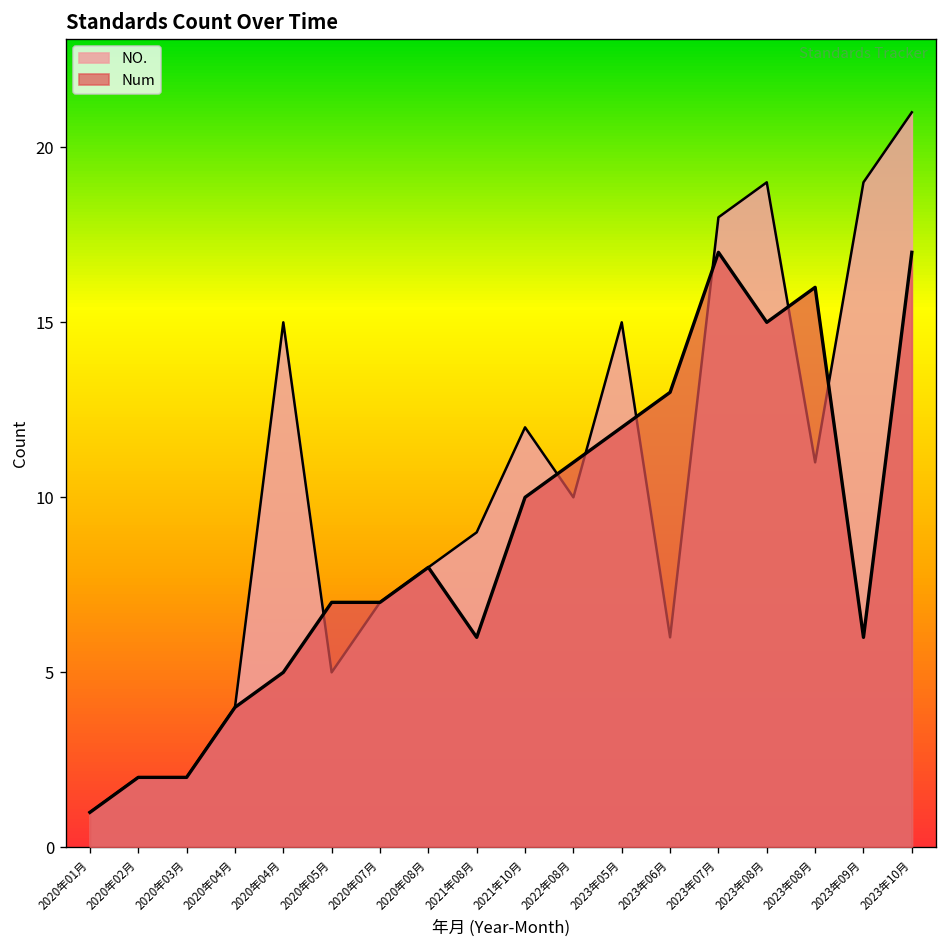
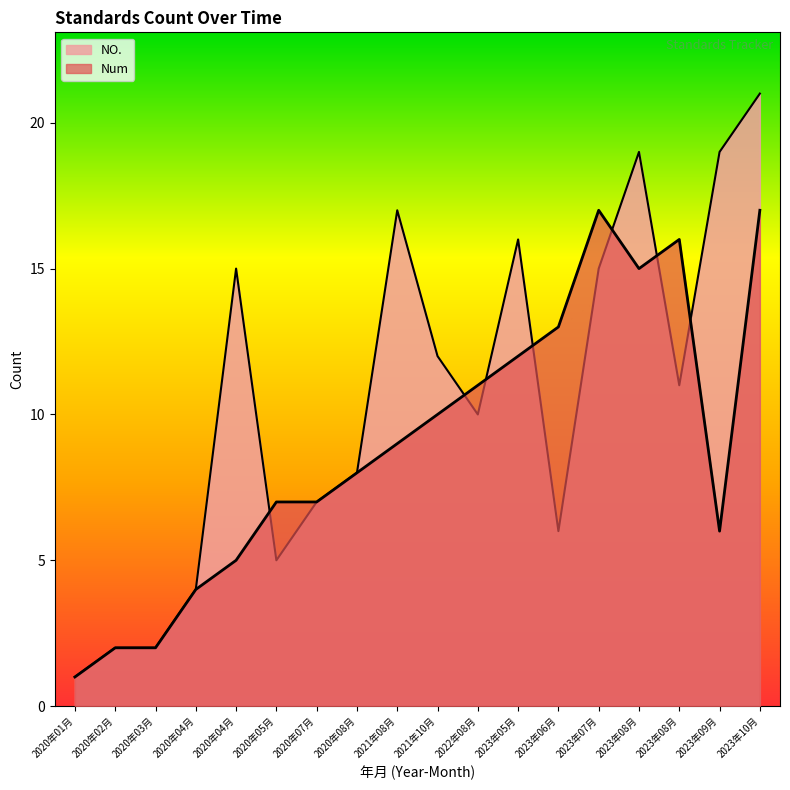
NO., 2021年08月: 9 -> 17
Num, 2021年08月: 6 -> 9
NO., 2023年05月: 15 -> 16
NO., 2023年07月: 18 -> 15
